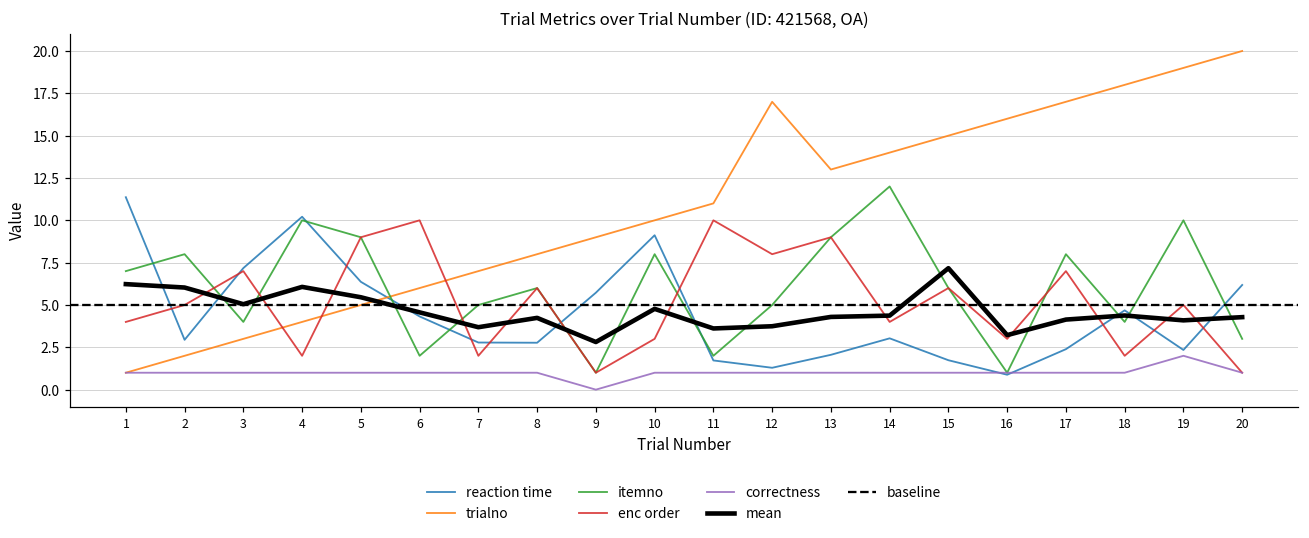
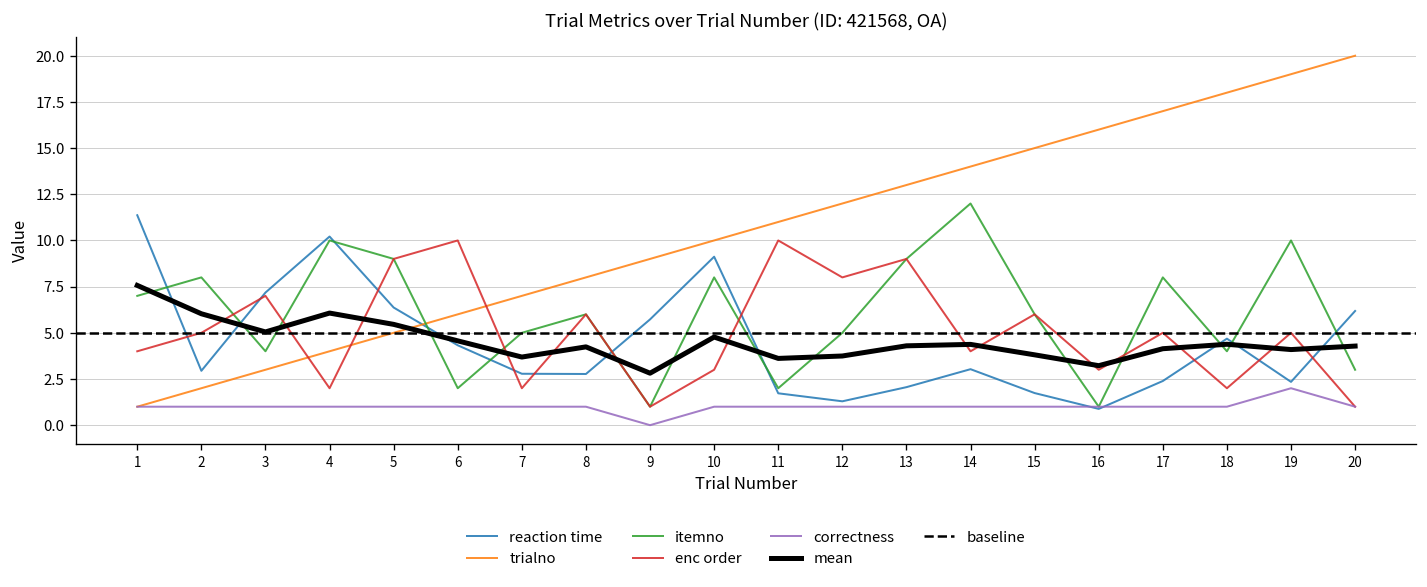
mean, 1: 6.2 -> 7.6
trialno, 12: 17 -> 12
mean, 15: 7.2 -> 3.8
enc order, 17: 7 -> 5
